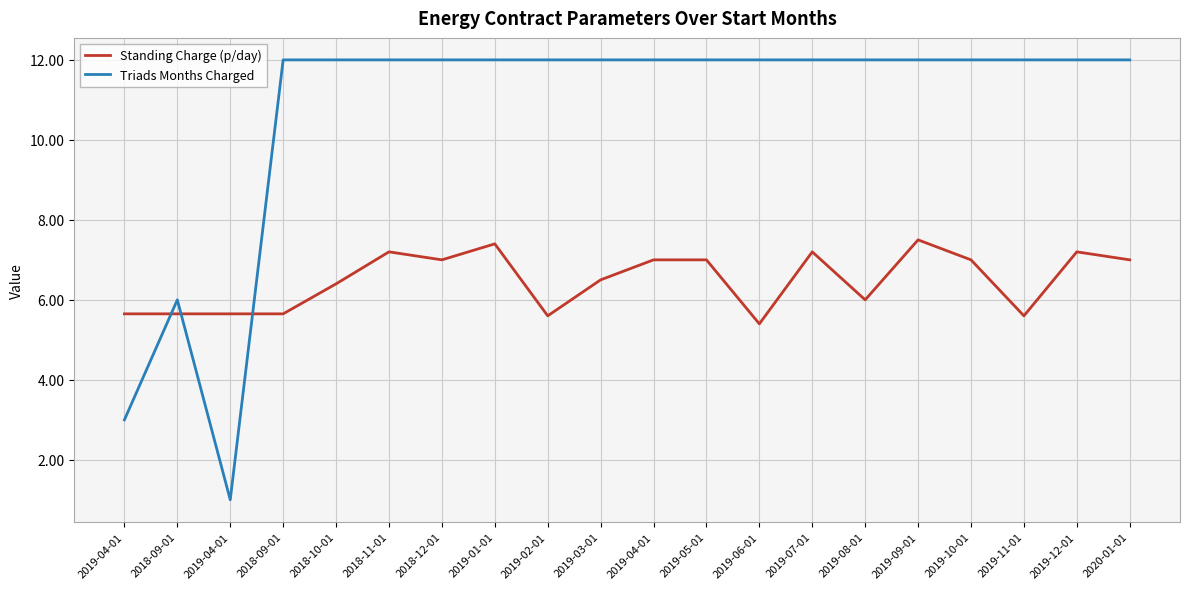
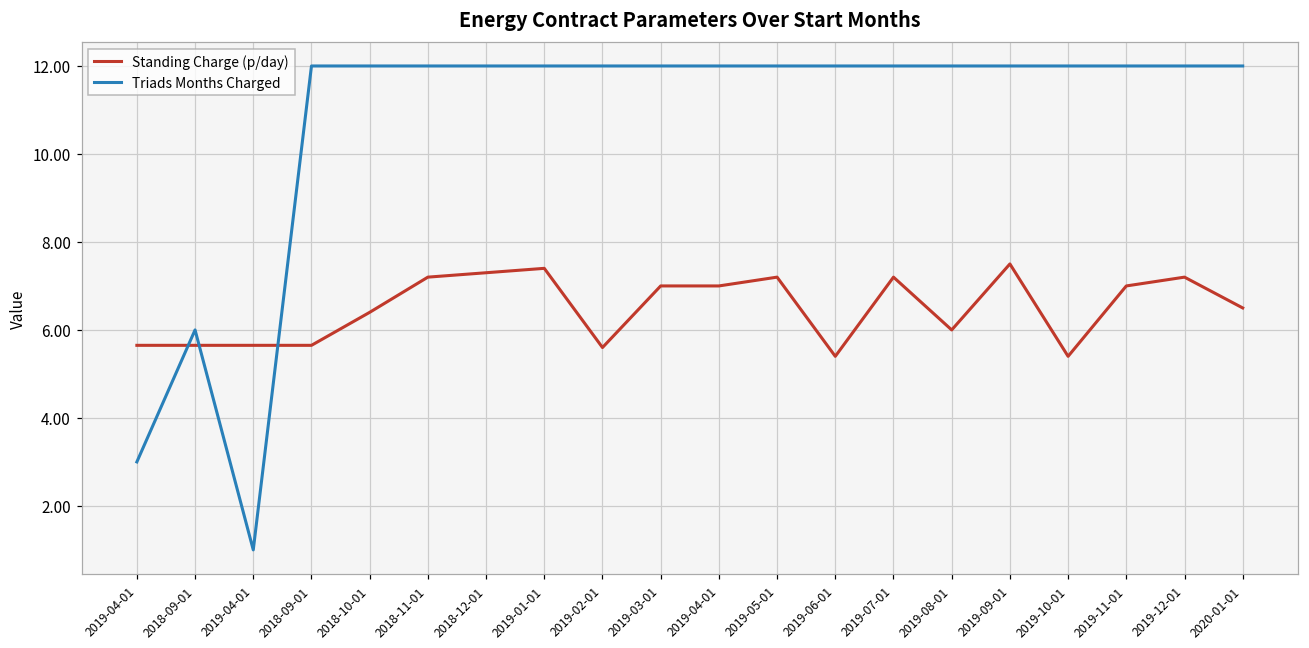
Standing Charge (p/day), 2018-12-01: 7.0 -> 7.3
Standing Charge (p/day), 2019-03-01: 6.5 -> 7.0
Standing Charge (p/day), 2019-05-01: 7.0 -> 7.2
Standing Charge (p/day), 2019-10-01: 7.0 -> 5.4
Standing Charge (p/day), 2019-11-01: 5.6 -> 7.0
Standing Charge (p/day), 2020-01-01: 7.0 -> 6.5
